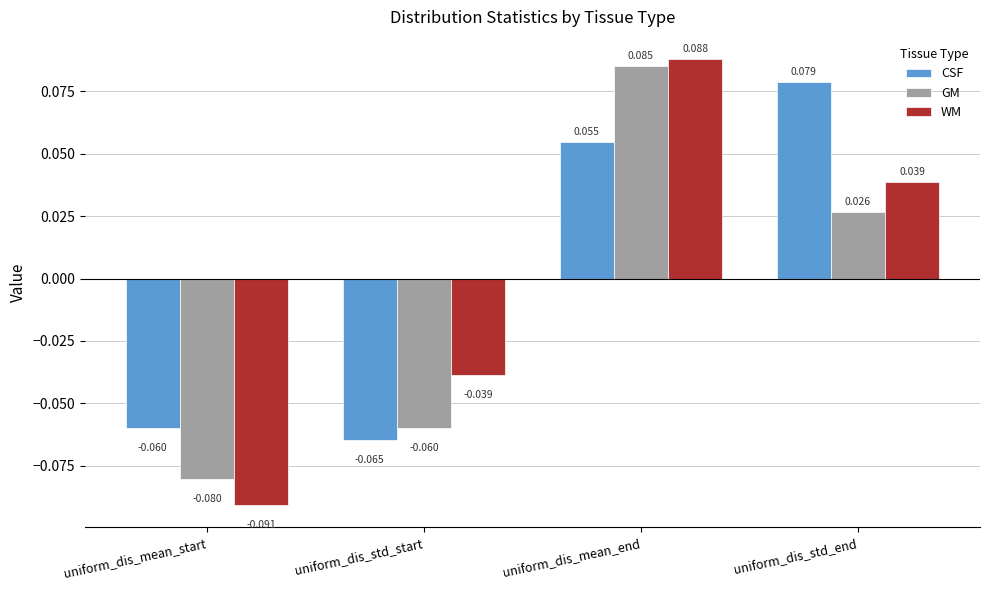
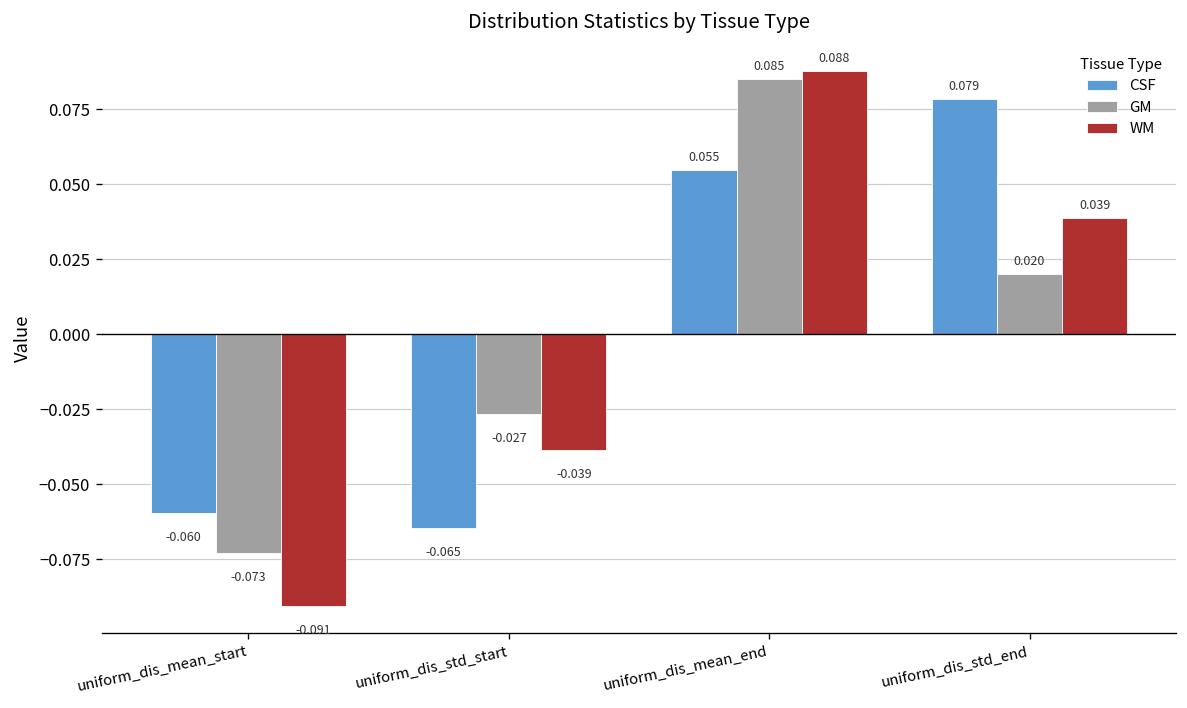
GM, uniform_dis_mean_start: -0.080 -> -0.073
GM, uniform_dis_std_start: -0.060 -> -0.027
GM, uniform_dis_std_end: 0.026 -> 0.020
